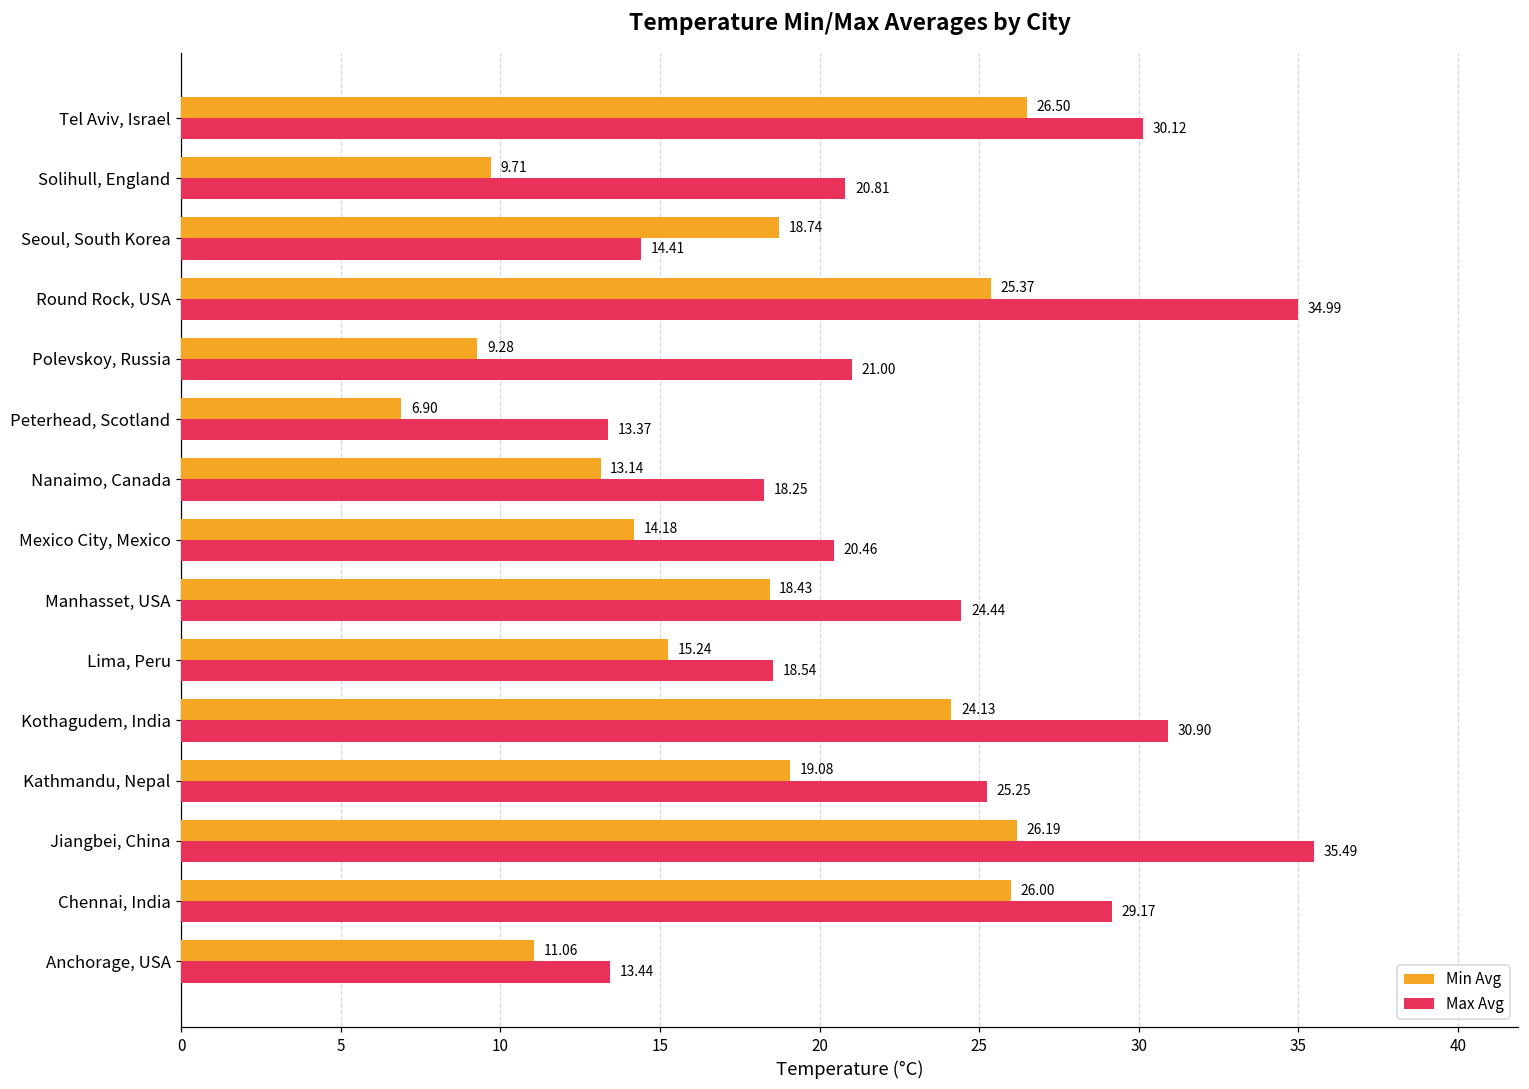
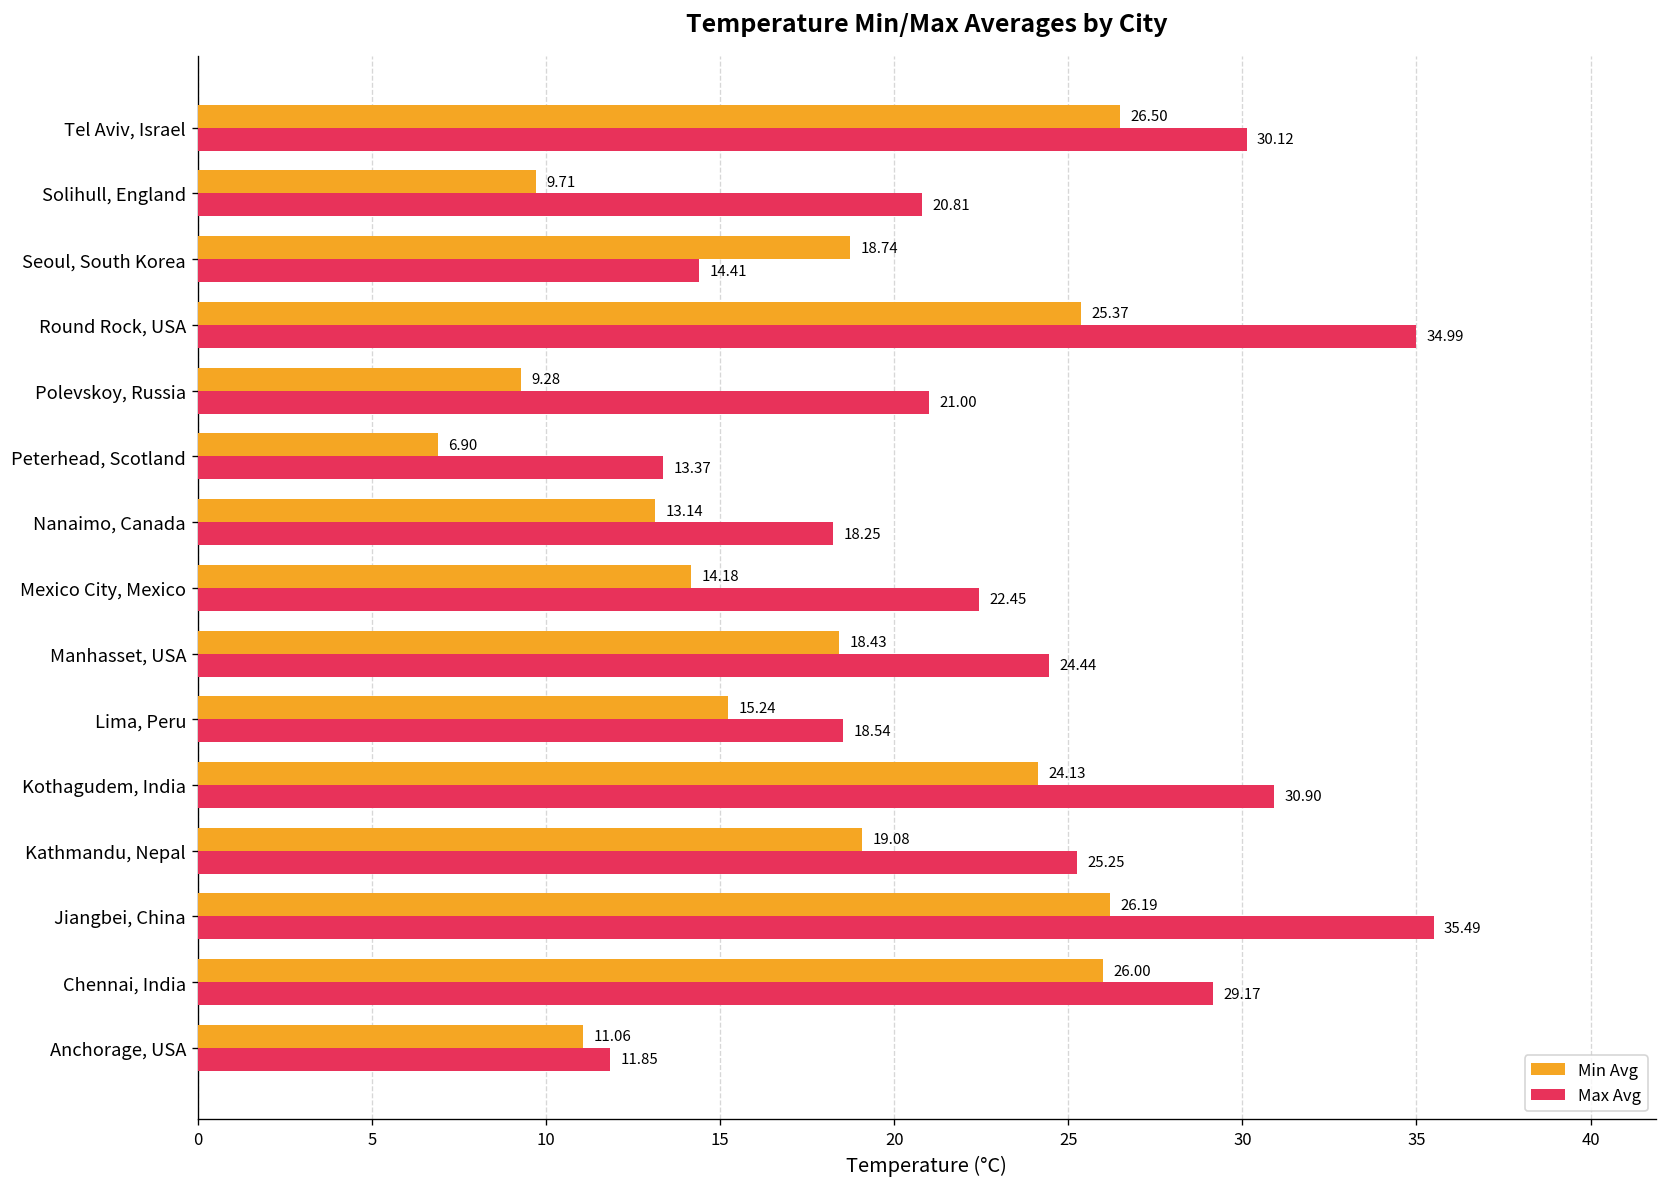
Max Avg, Mexico City, Mexico: 20.46 -> 22.45
Max Avg, Anchorage, USA: 13.44 -> 11.85
